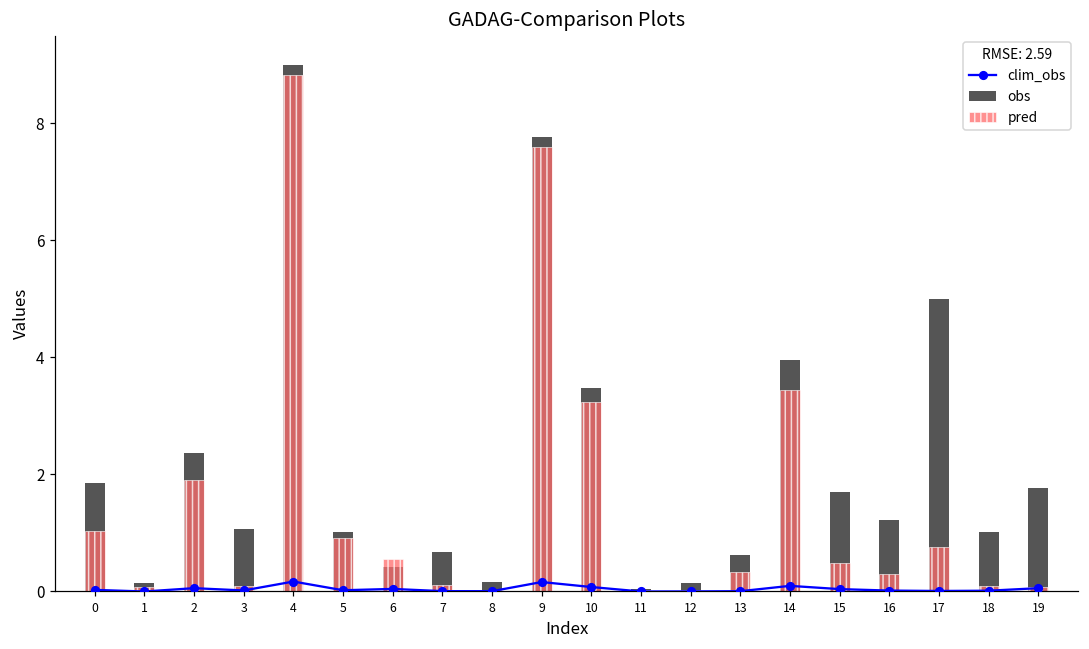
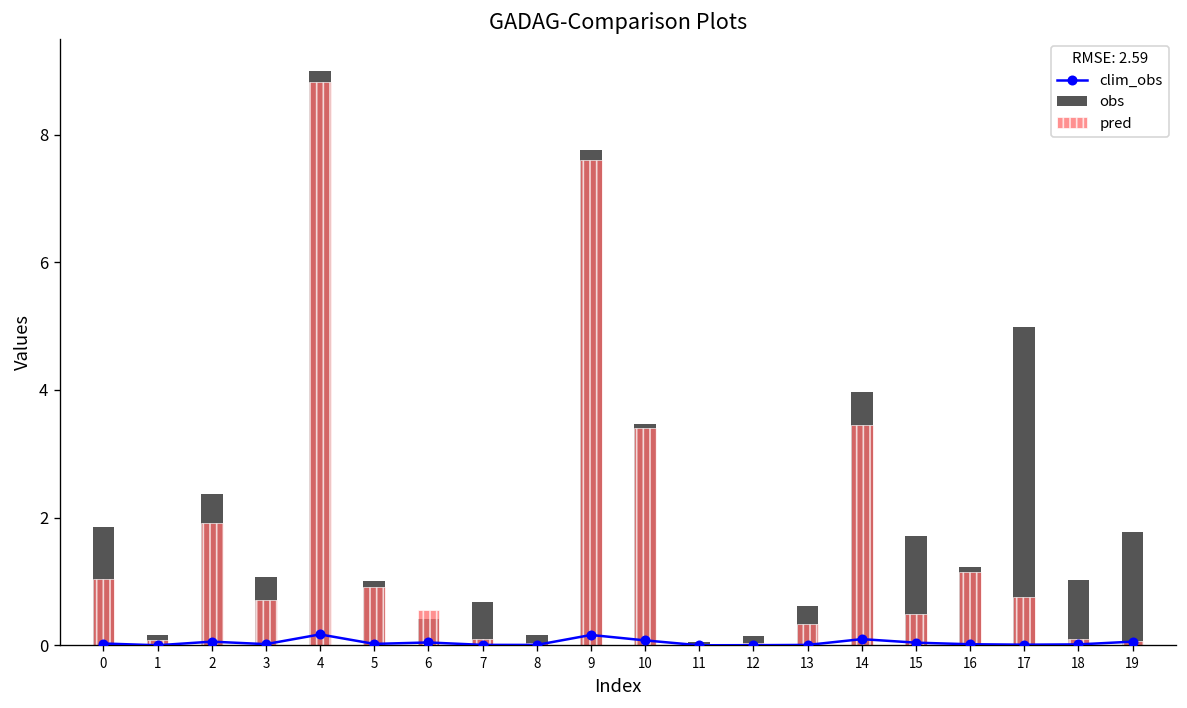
pred, 3: 0.1 -> 0.7
pred, 10: 3.2 -> 3.4
pred, 16: 0.3 -> 1.1
